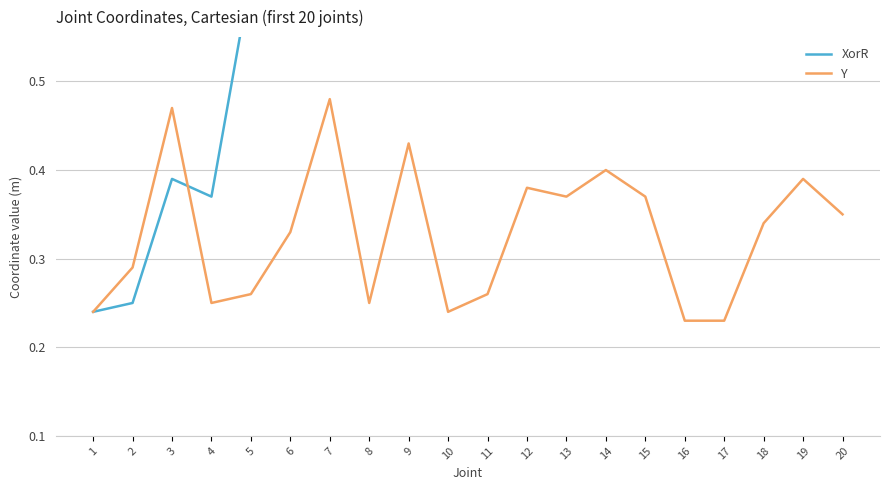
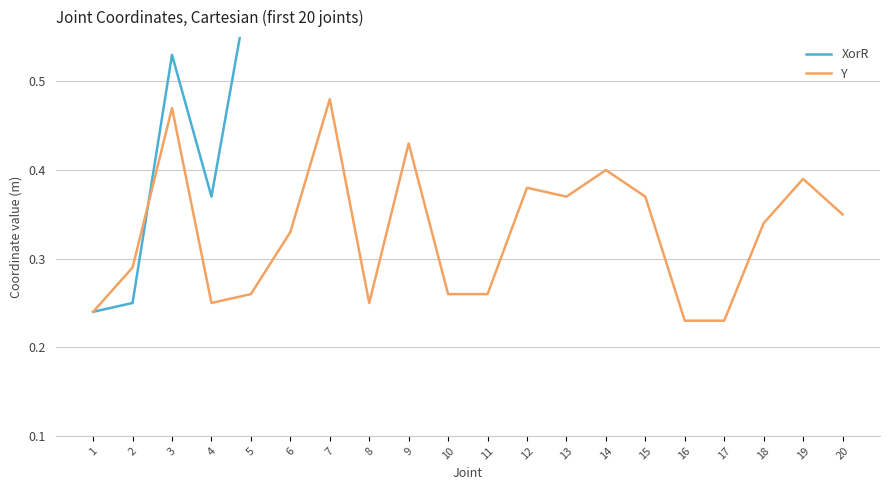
XorR, 3: 0.39 -> 0.53
Y, 10: 0.24 -> 0.26
